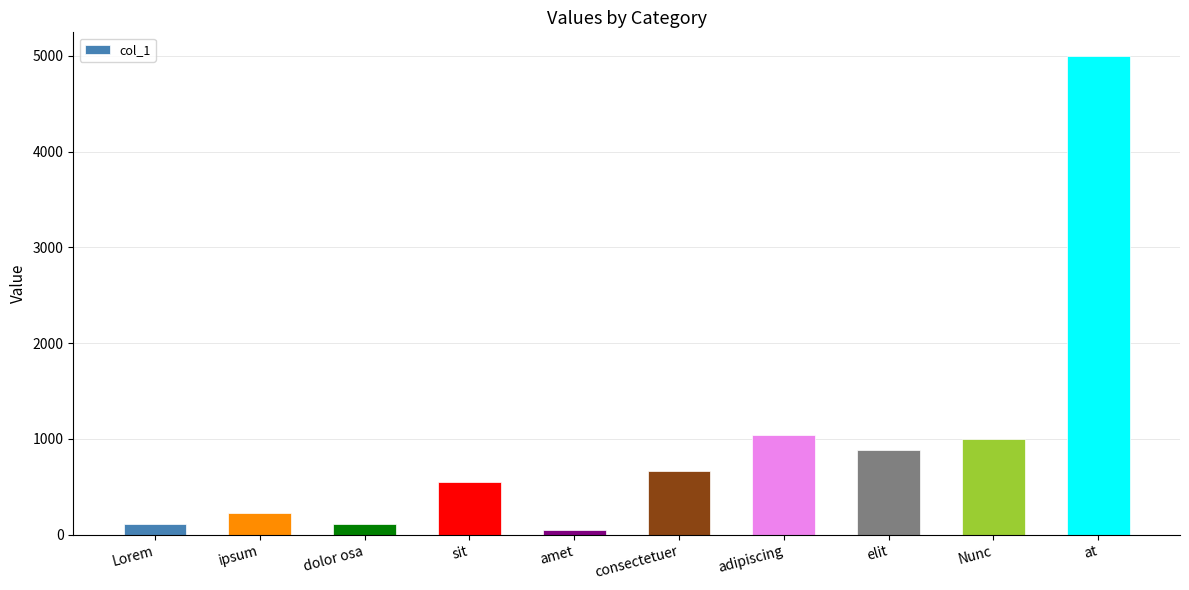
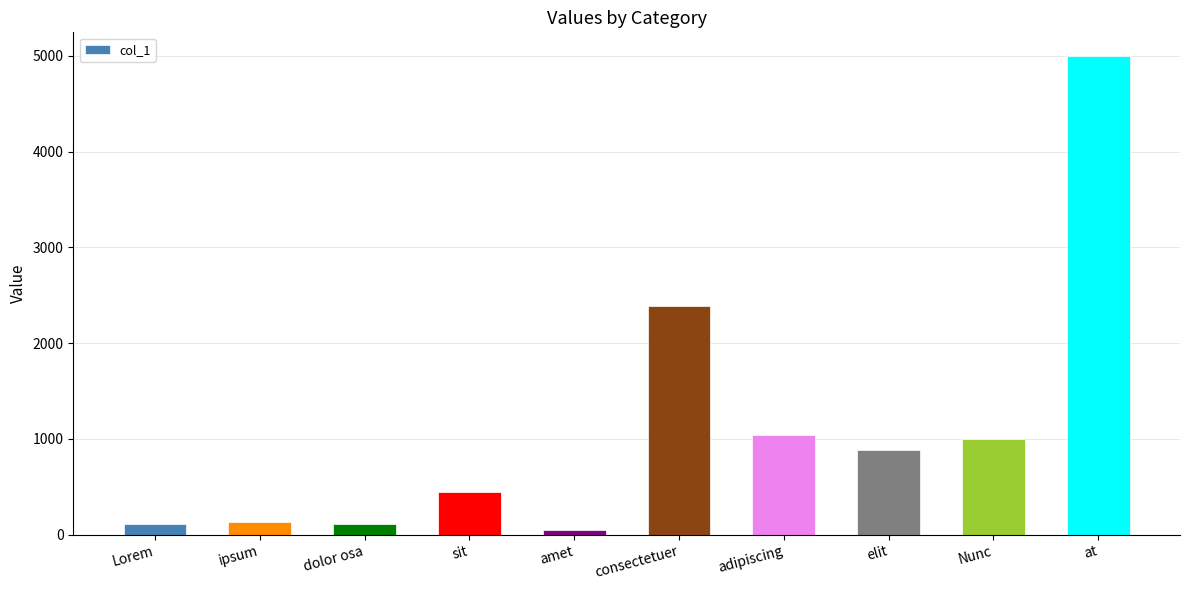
ipsum: 200 -> 100
sit: 500 -> 400
consectetuer: 700 -> 2400
